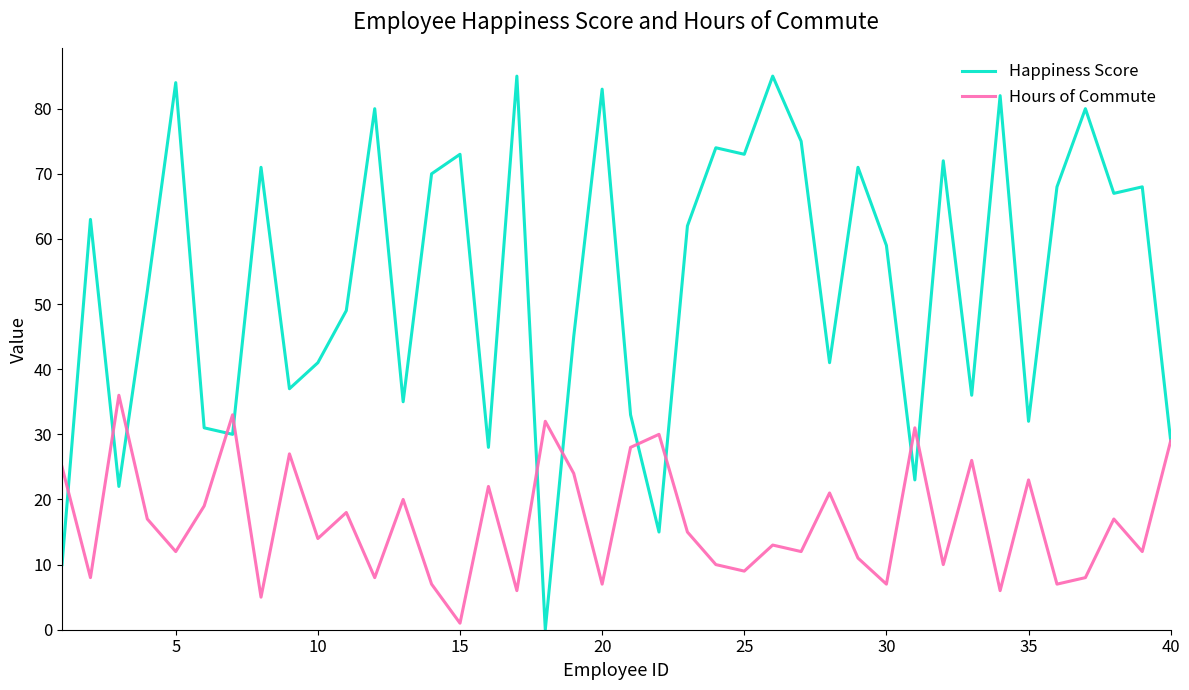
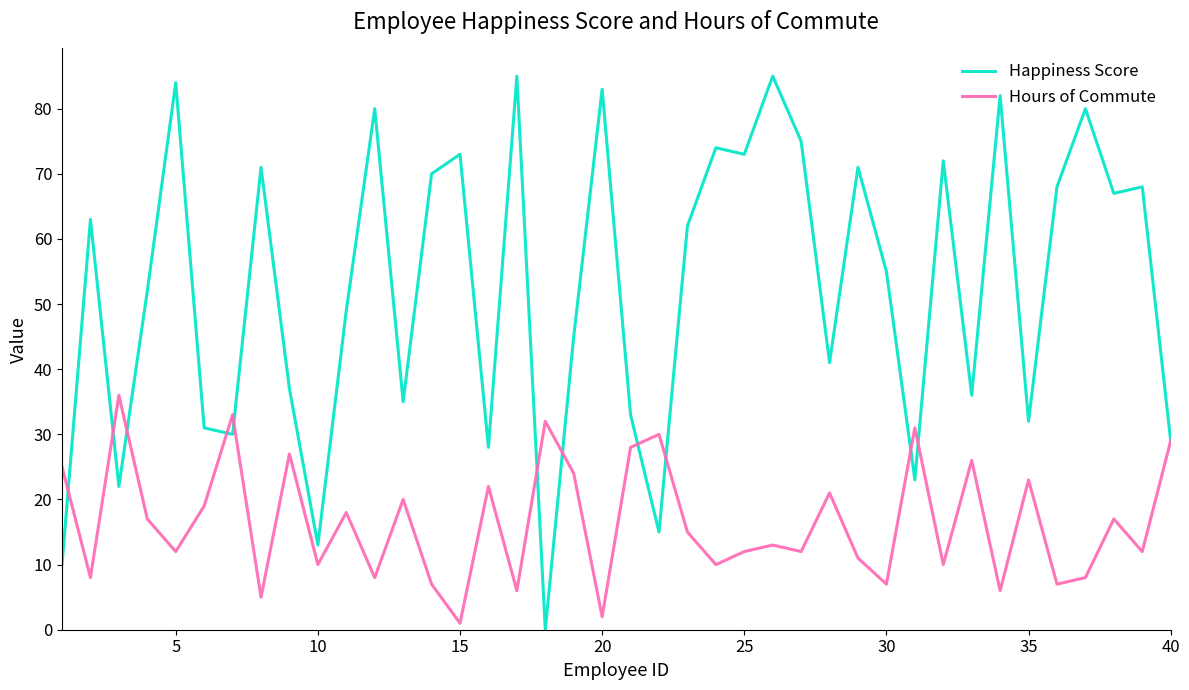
Happiness Score, 10: 41 -> 13
Hours of Commute, 10: 14 -> 10
Hours of Commute, 20: 7 -> 2
Hours of Commute, 25: 9 -> 12
Happiness Score, 30: 59 -> 55
